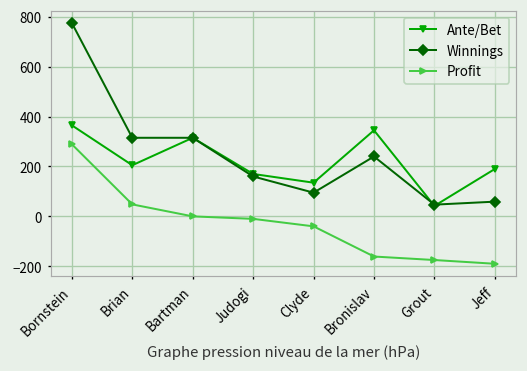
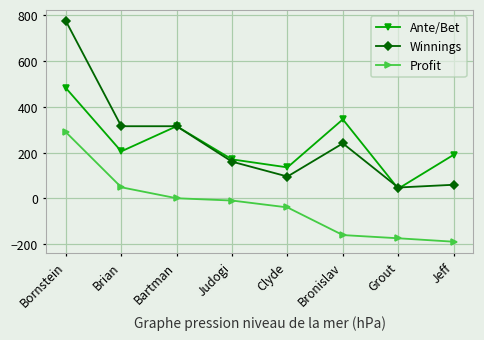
Ante/Bet, Bornstein: 370 -> 480
